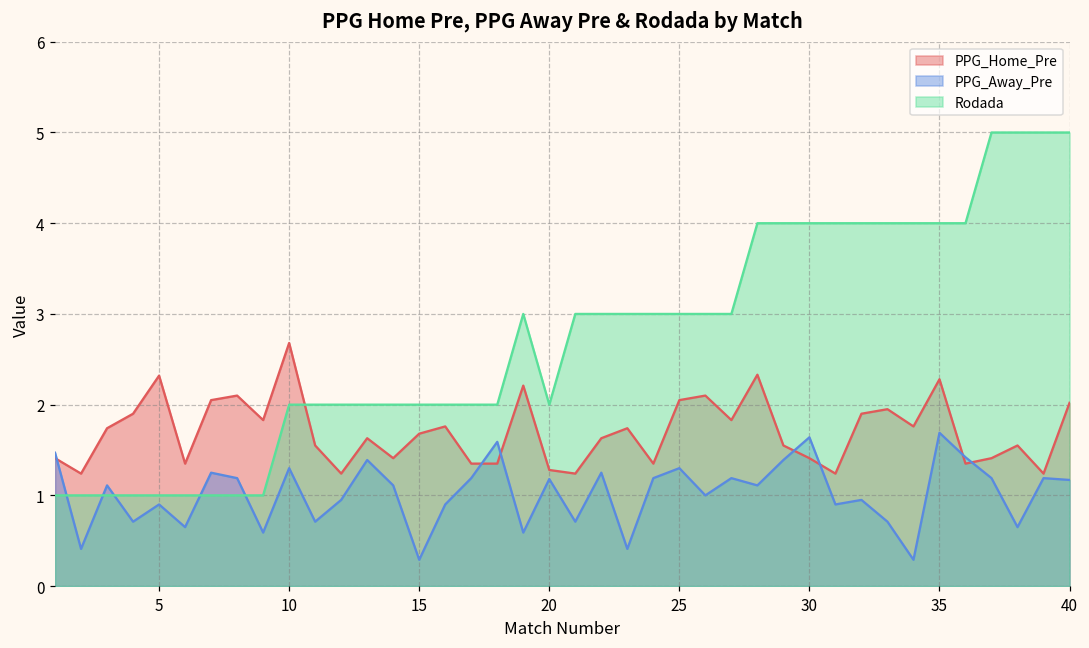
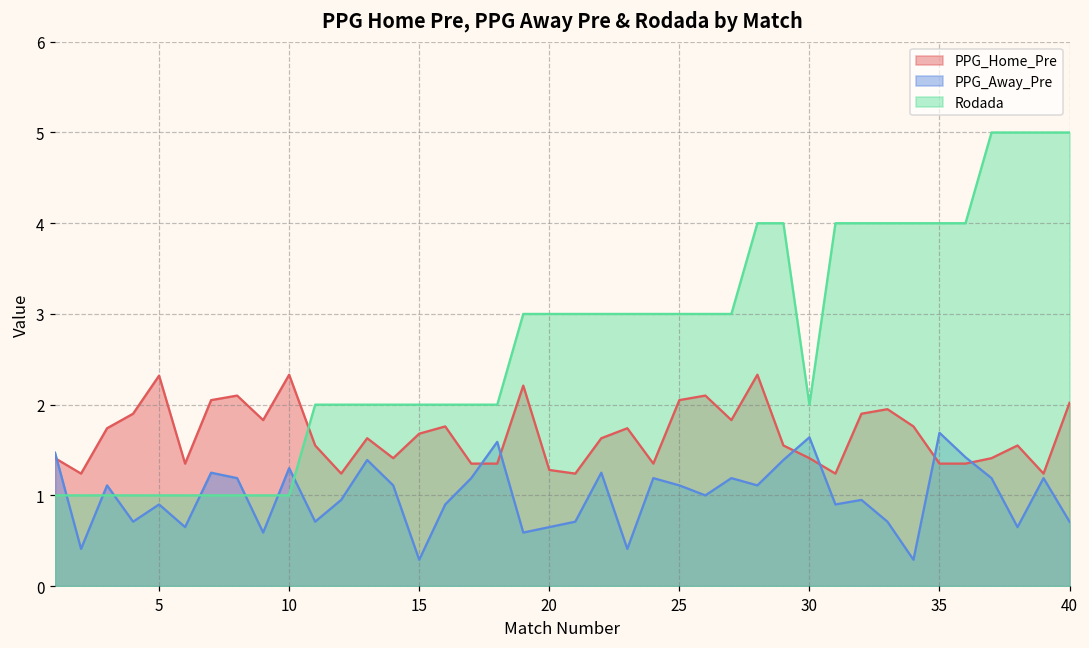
PPG_Home_Pre, 10: 2.7 -> 2.3
Rodada, 10: 2 -> 1
PPG_Away_Pre, 20: 1.2 -> 0.7
Rodada, 20: 2 -> 3
PPG_Away_Pre, 25: 1.3 -> 1.1
Rodada, 30: 4 -> 2
PPG_Home_Pre, 35: 2.3 -> 1.4
PPG_Away_Pre, 40: 1.2 -> 0.7
